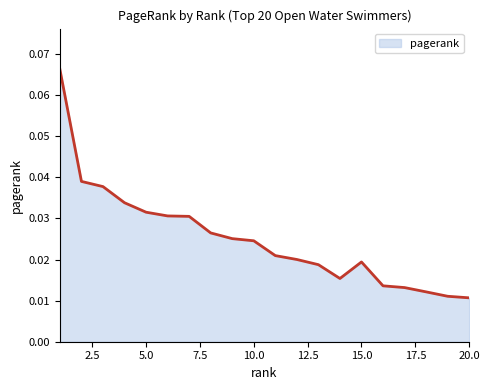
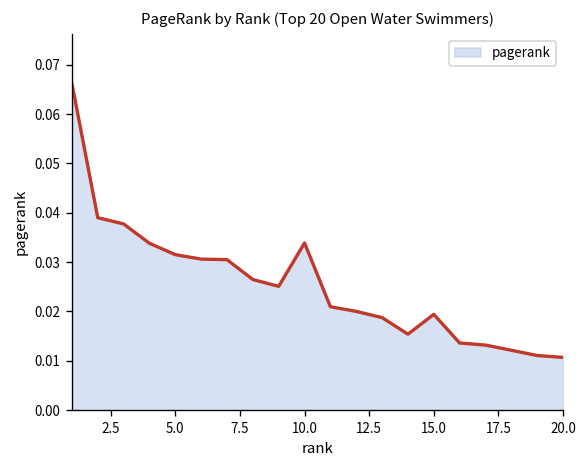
10.0: 0.025 -> 0.034
